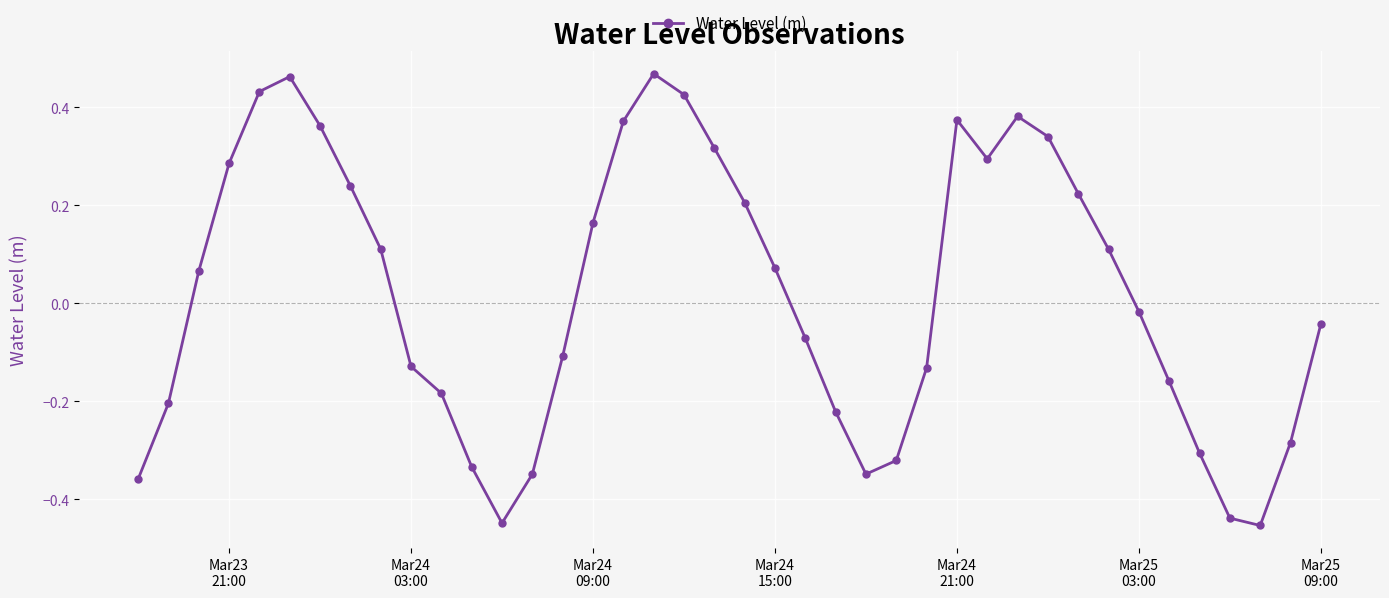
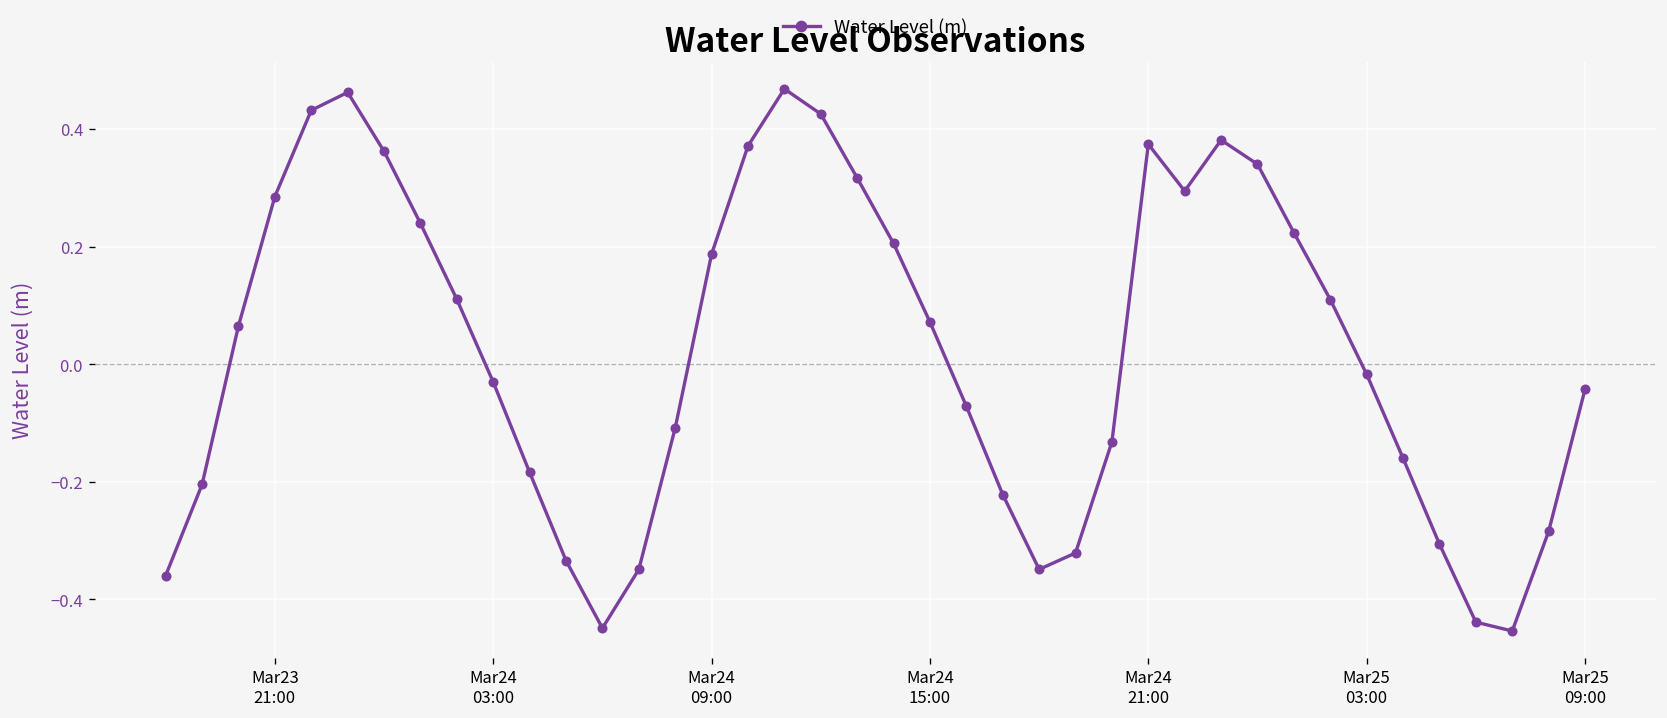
Mar24 03:00: -0.13 -> -0.03
Mar24 09:00: 0.16 -> 0.19
